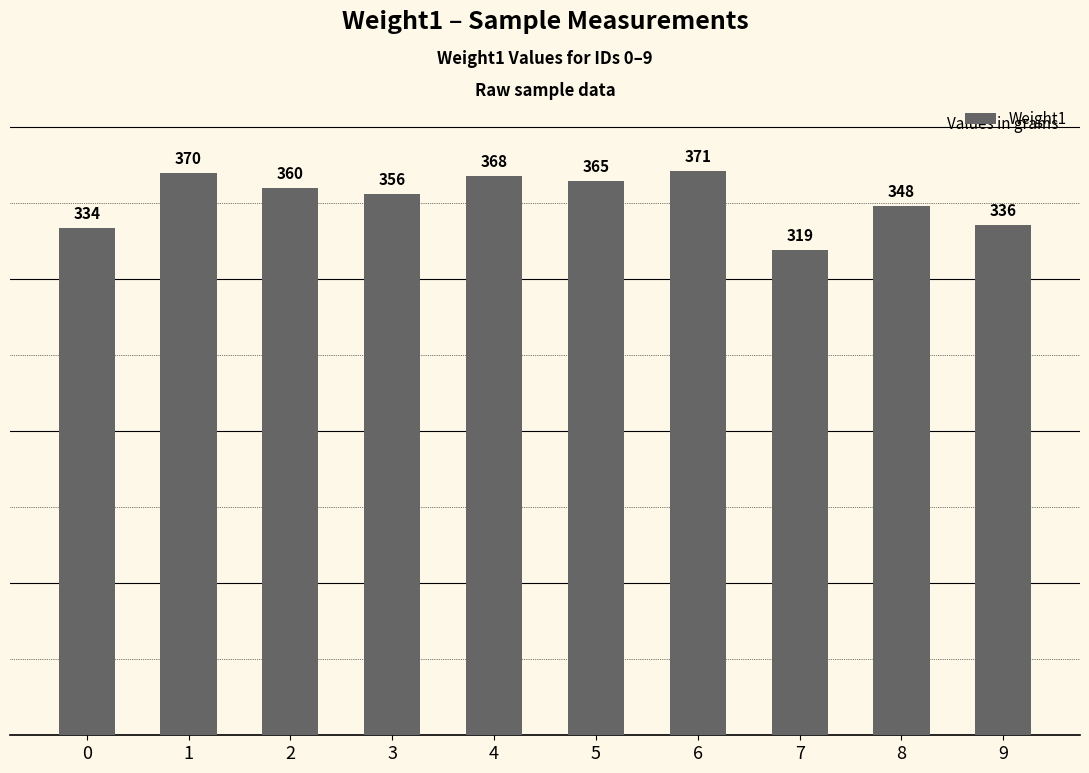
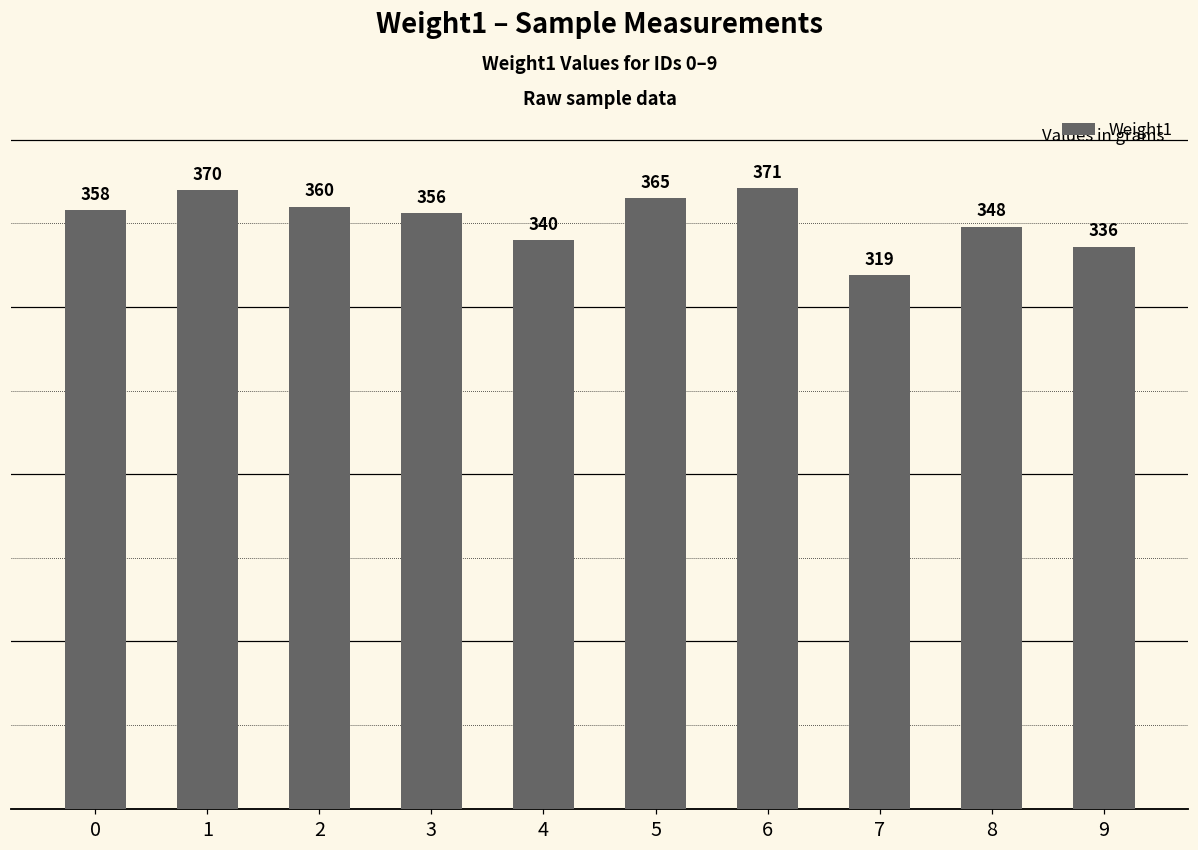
0: 334 -> 358
4: 368 -> 340
